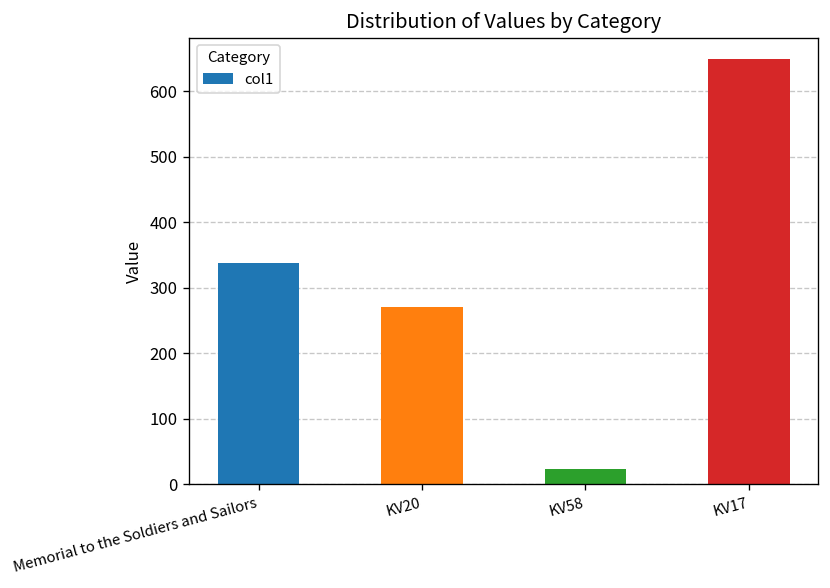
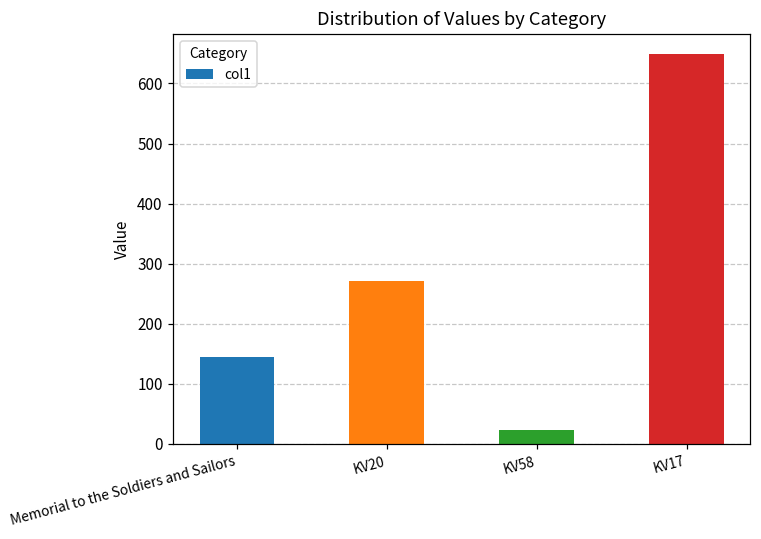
Memorial to the Soldiers and Sailors: 340 -> 140
